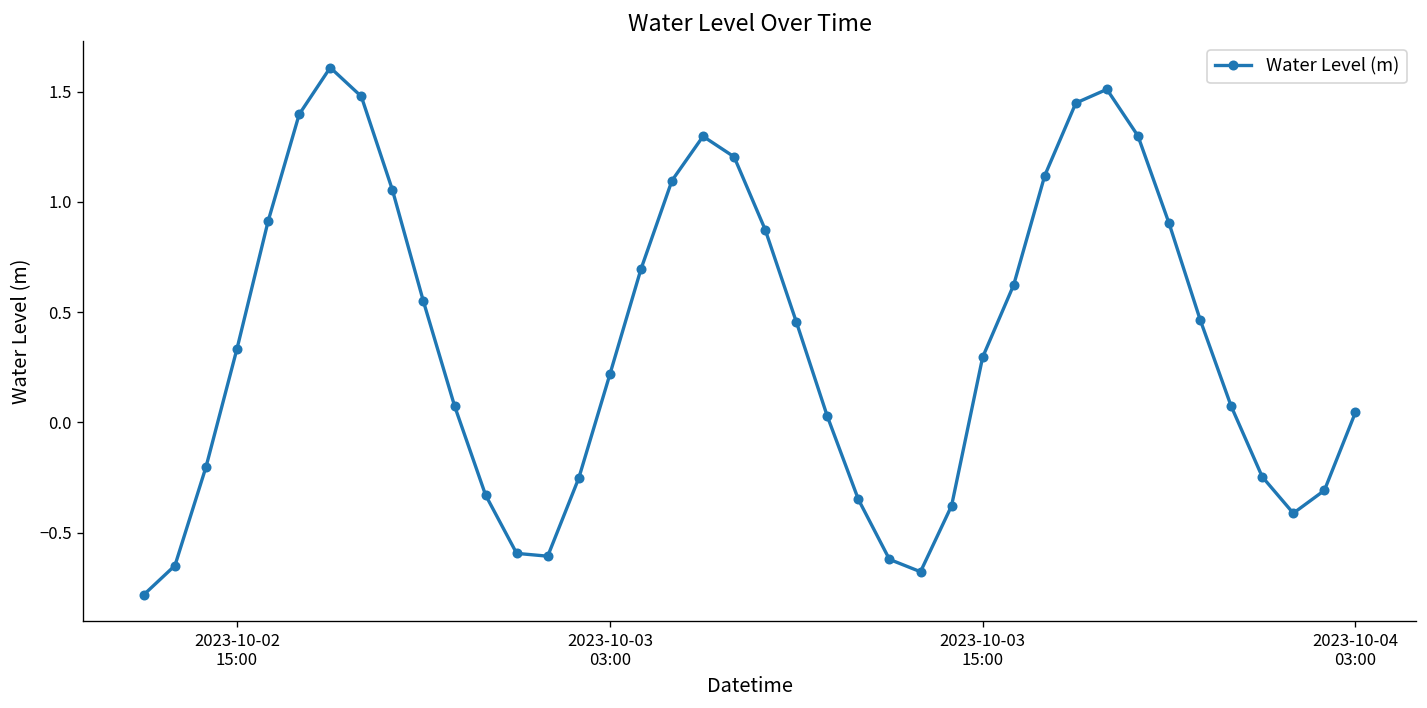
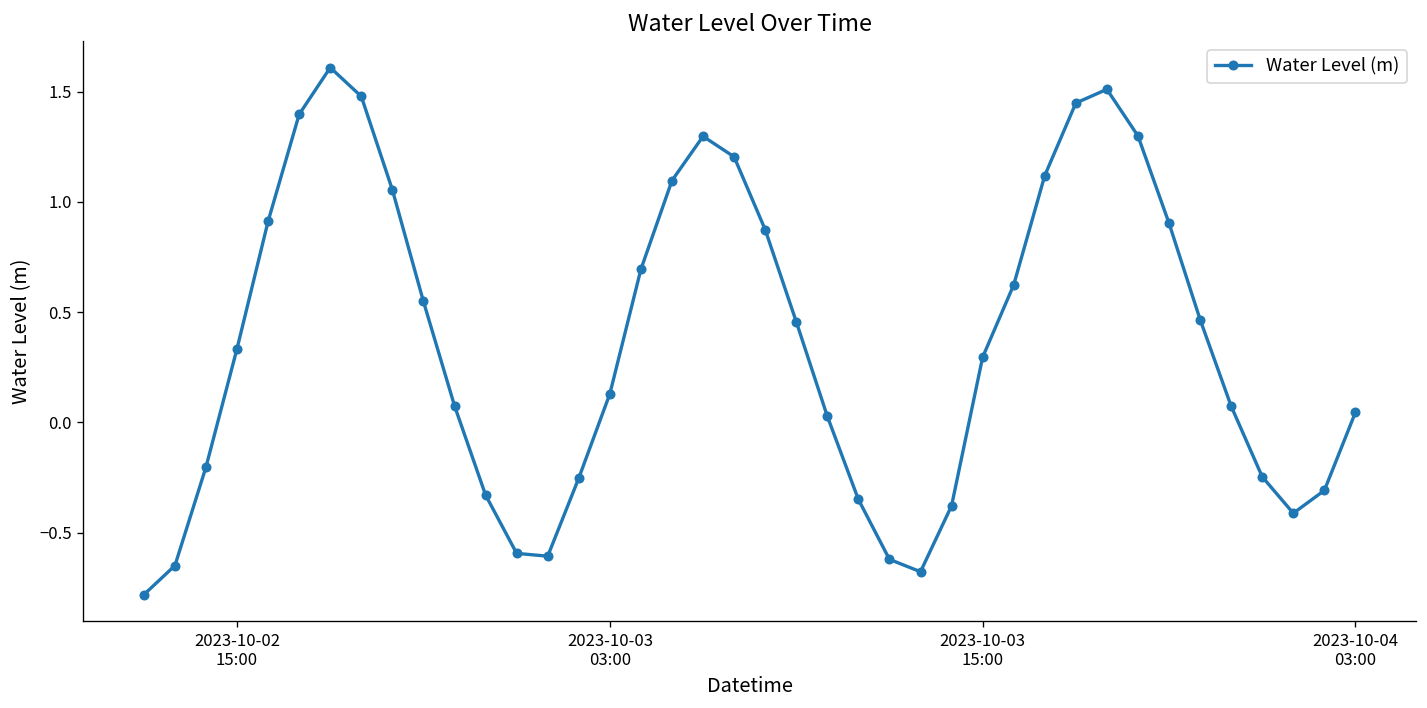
2023-10-03 03:00: 0.22 -> 0.13
